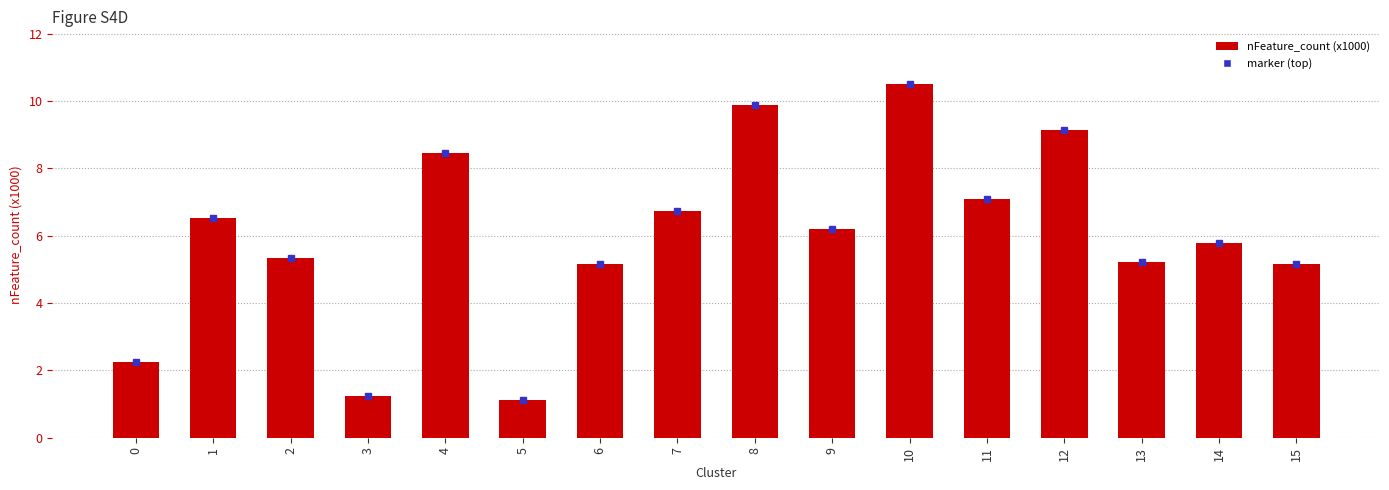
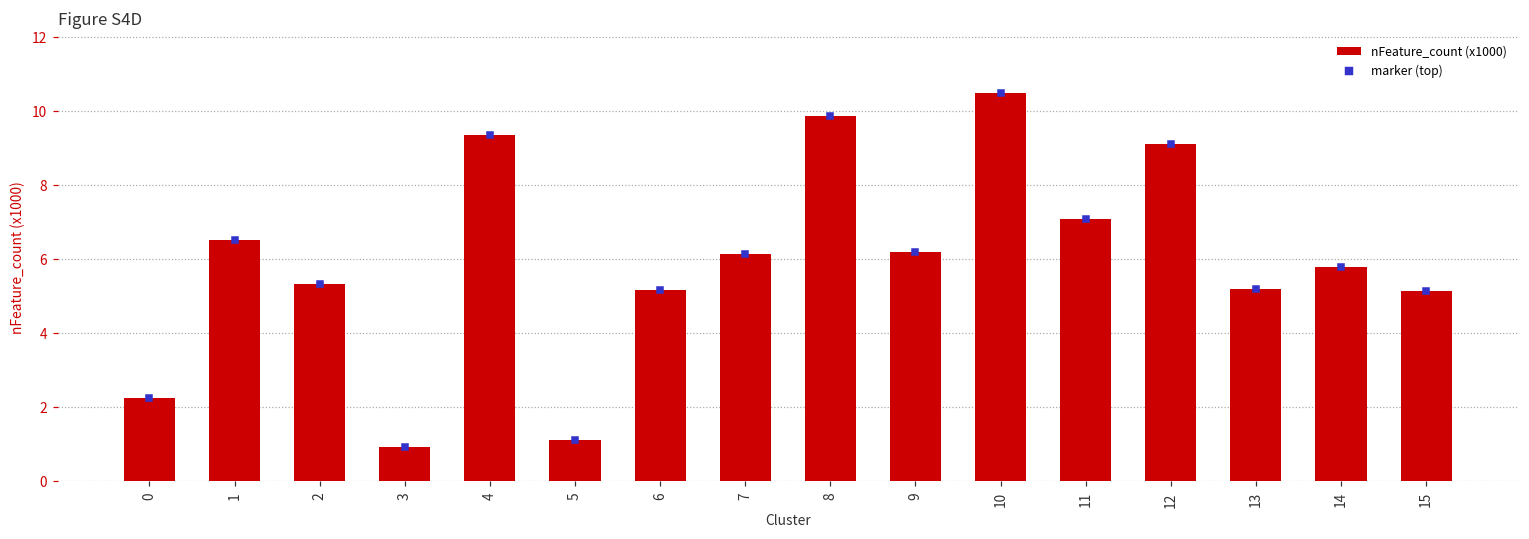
nFeature_count (x1000), 3: 1.3 -> 0.9
nFeature_count (x1000), 4: 8.5 -> 9.4
nFeature_count (x1000), 7: 6.7 -> 6.2
